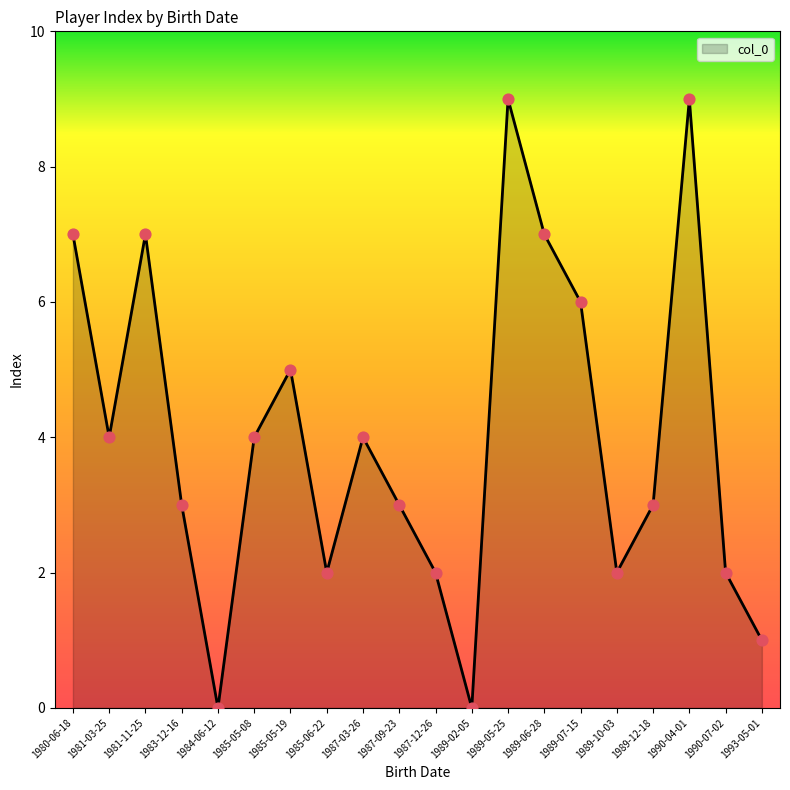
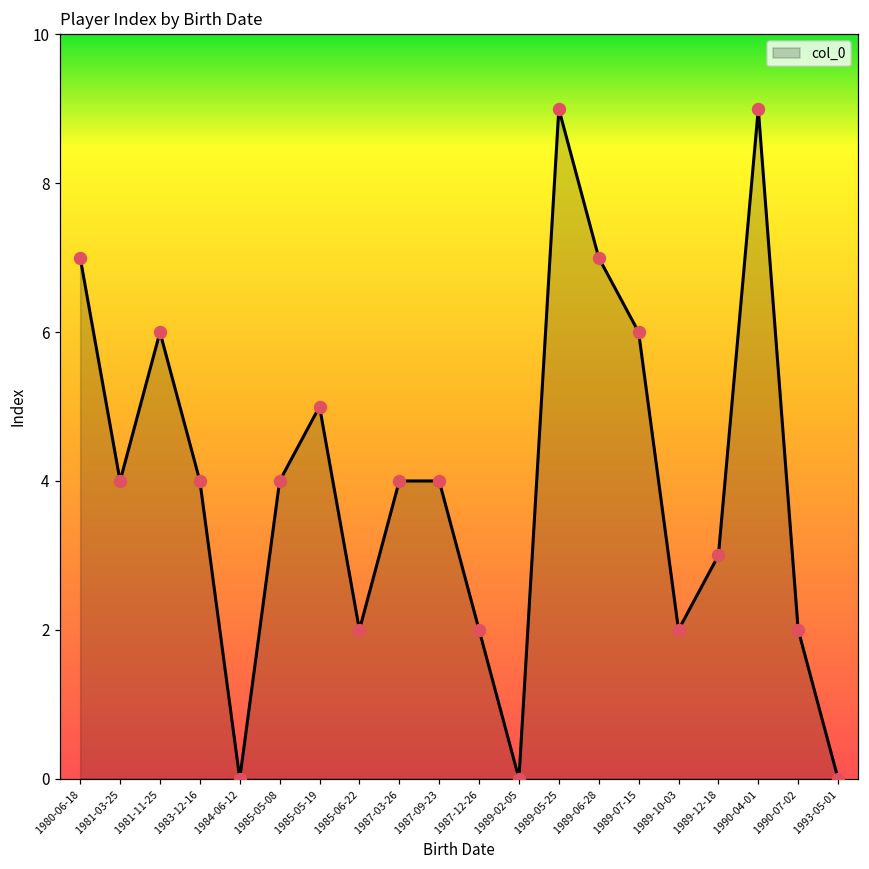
1981-11-25: 7 -> 6
1983-12-16: 3 -> 4
1987-09-23: 3 -> 4
1993-05-01: 1 -> 0
